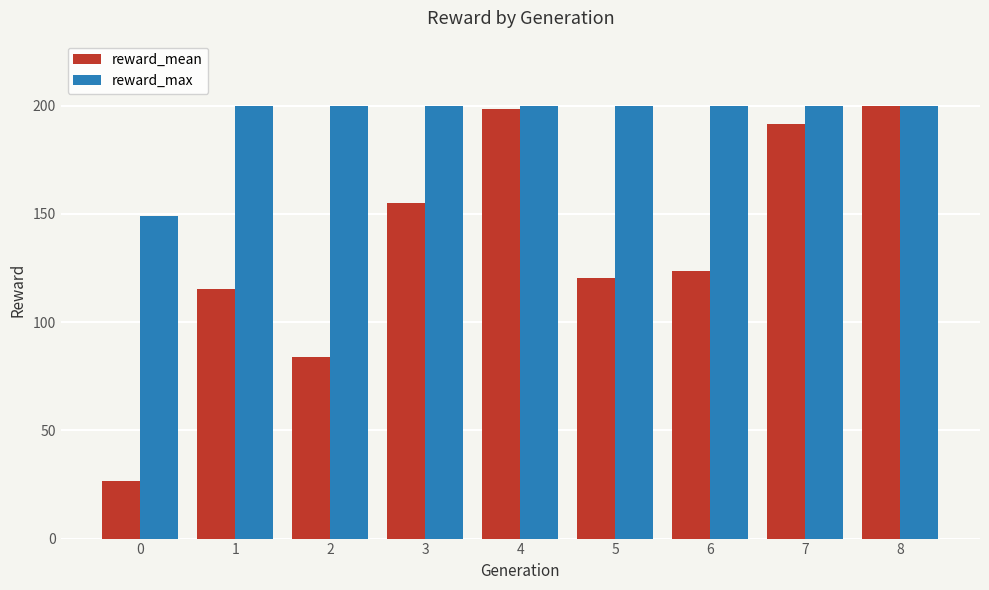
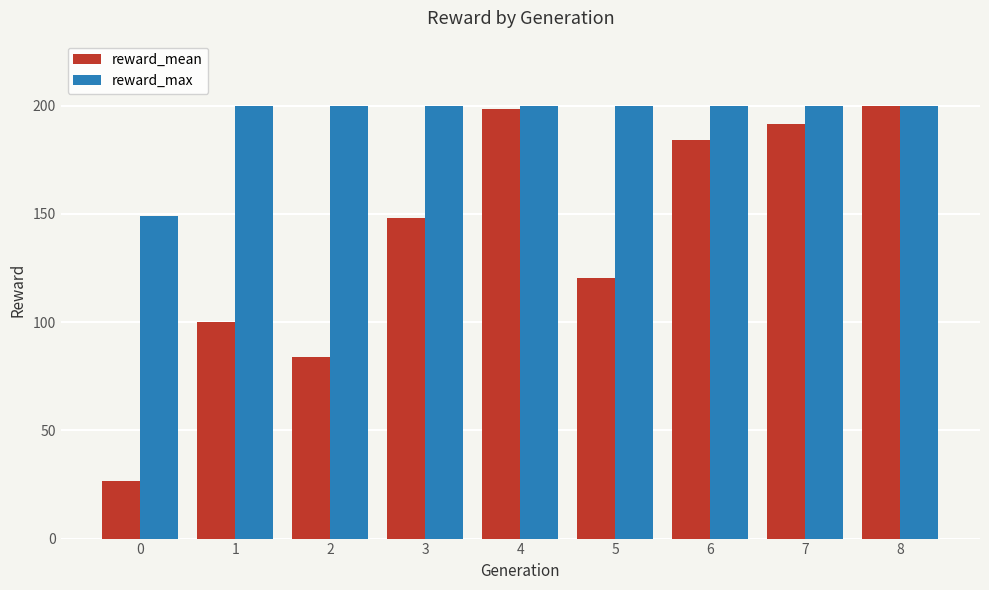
reward_mean, 1: 115 -> 100
reward_mean, 3: 155 -> 148
reward_mean, 6: 124 -> 184
